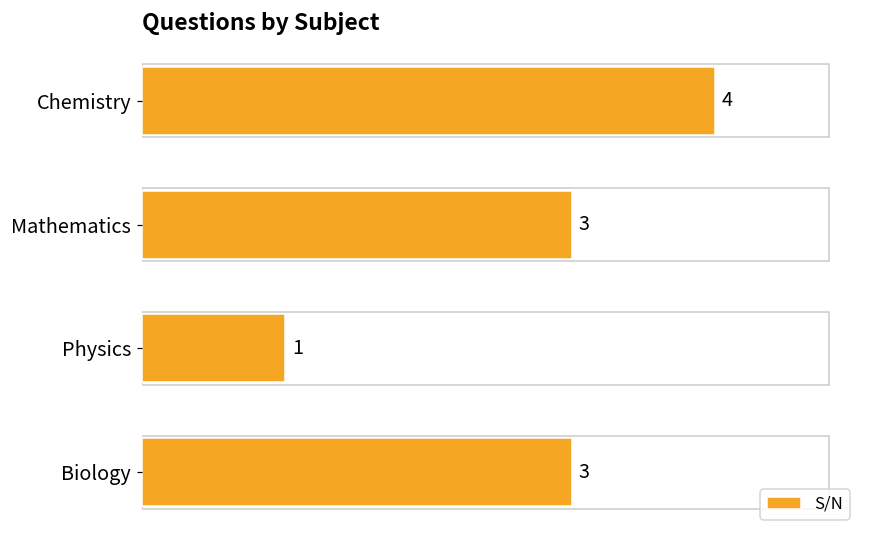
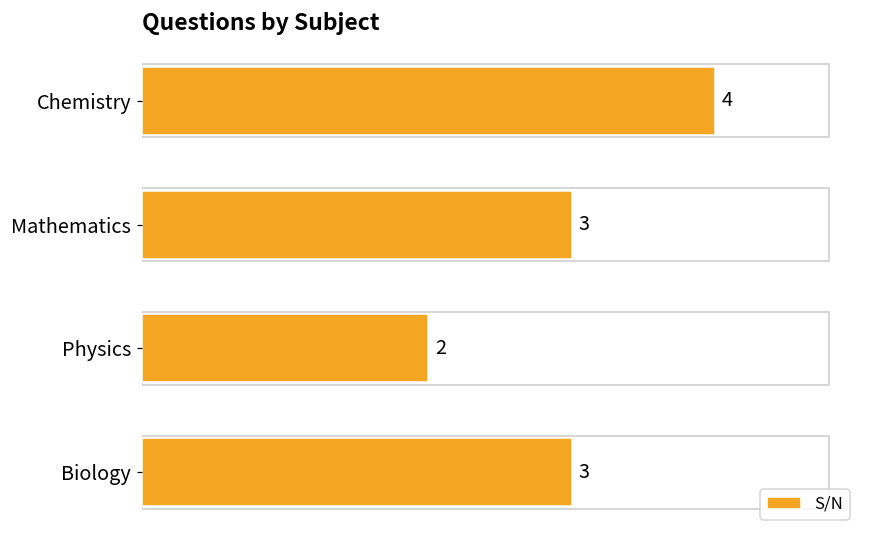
Physics: 1 -> 2
